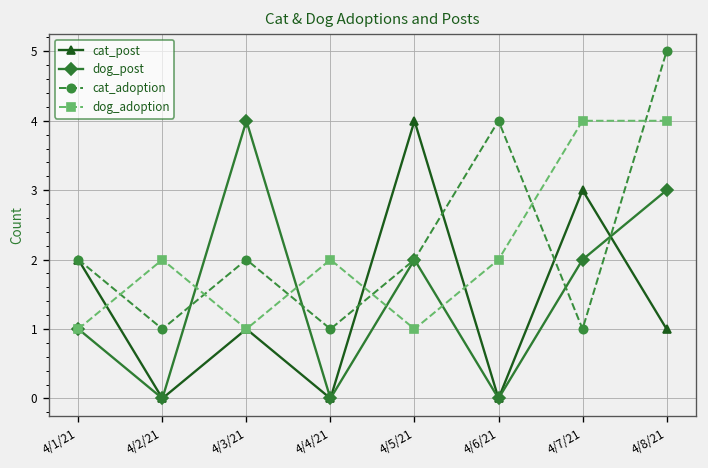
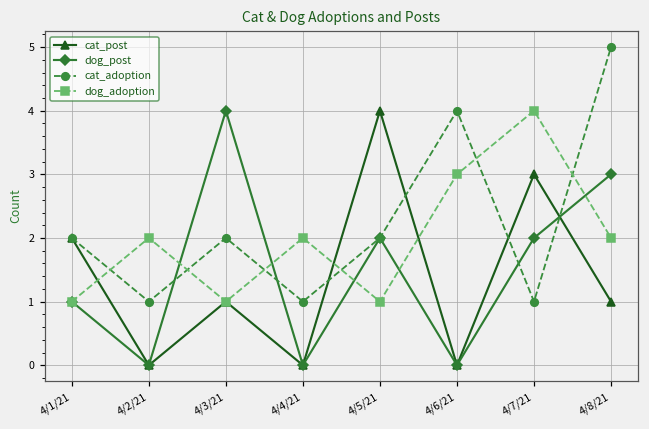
dog_adoption, 4/6/21: 2 -> 3
dog_adoption, 4/8/21: 4 -> 2
